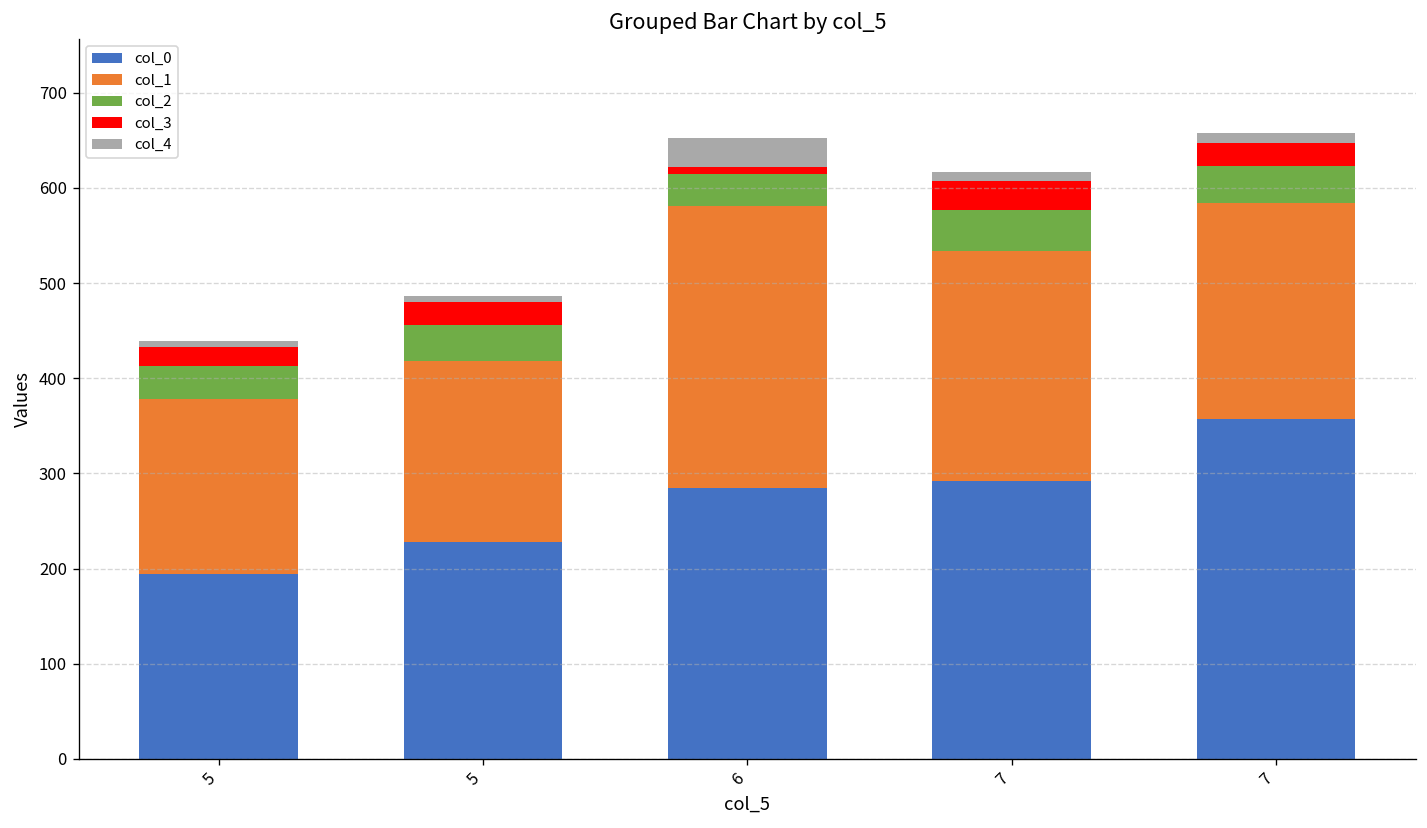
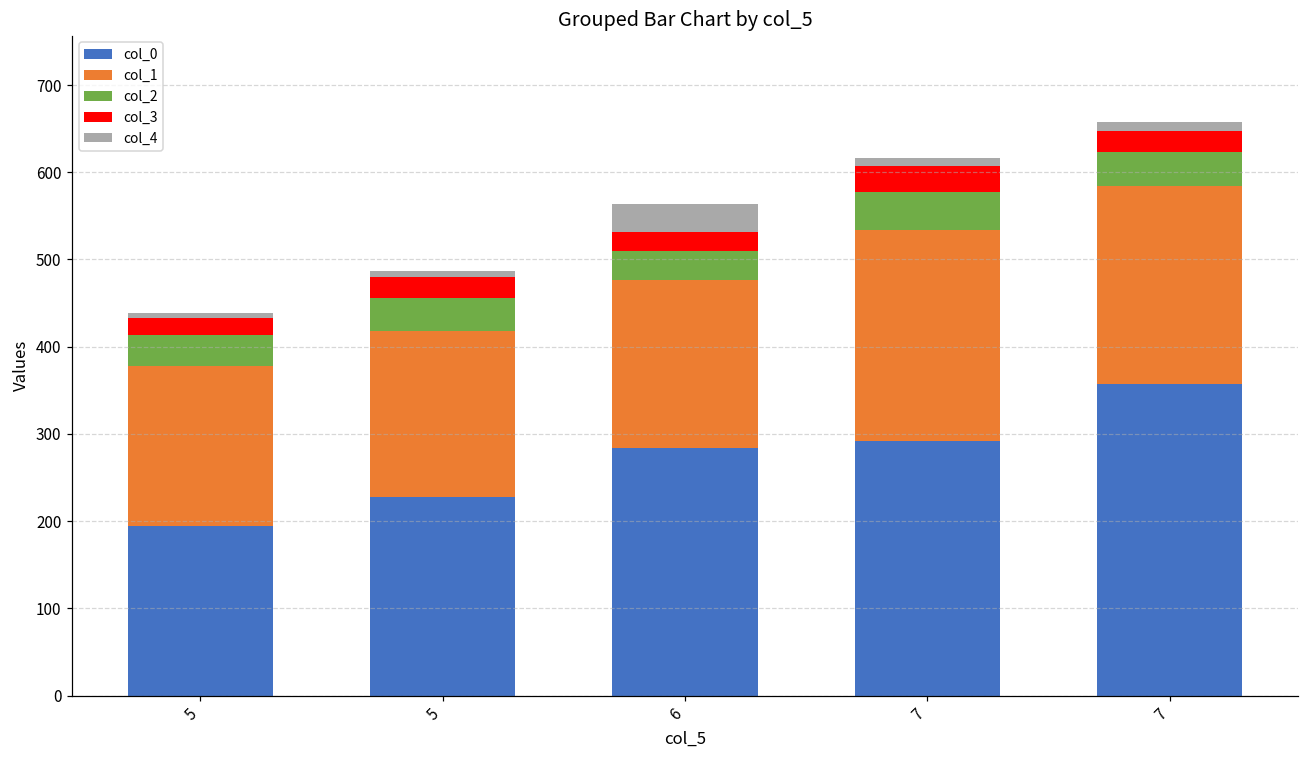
col_1, 6: 300 -> 190
col_3, 6: 10 -> 20
